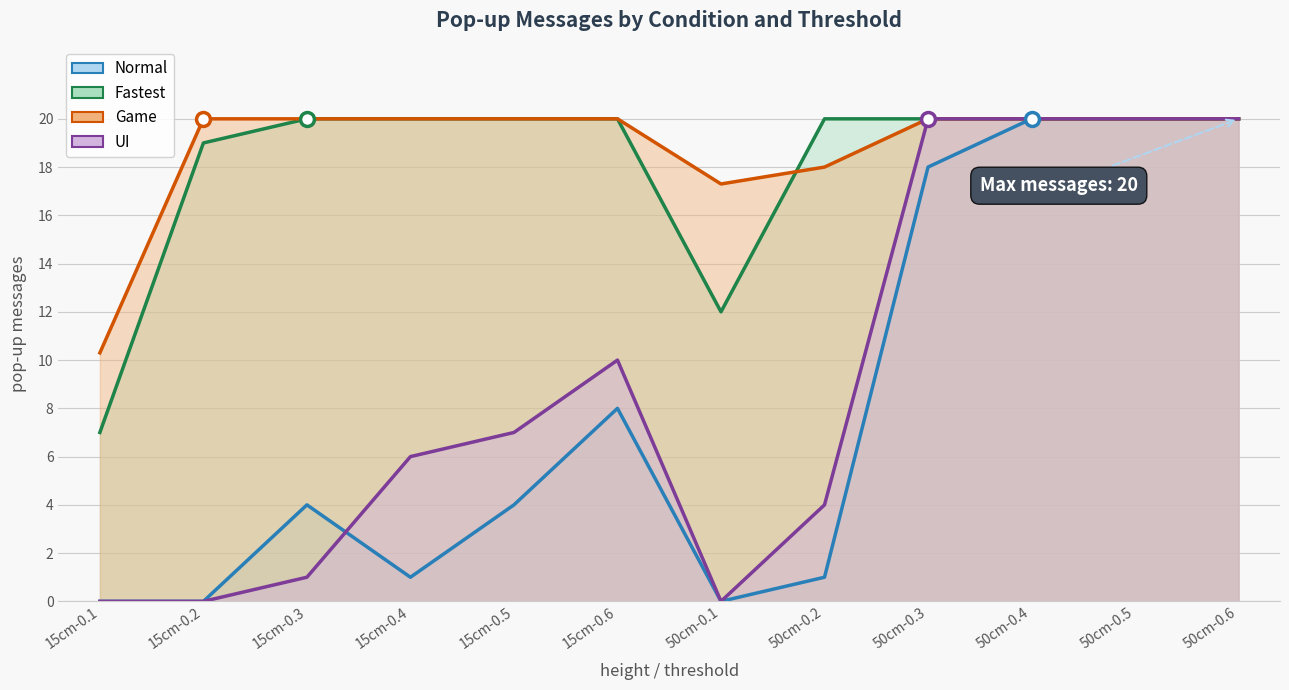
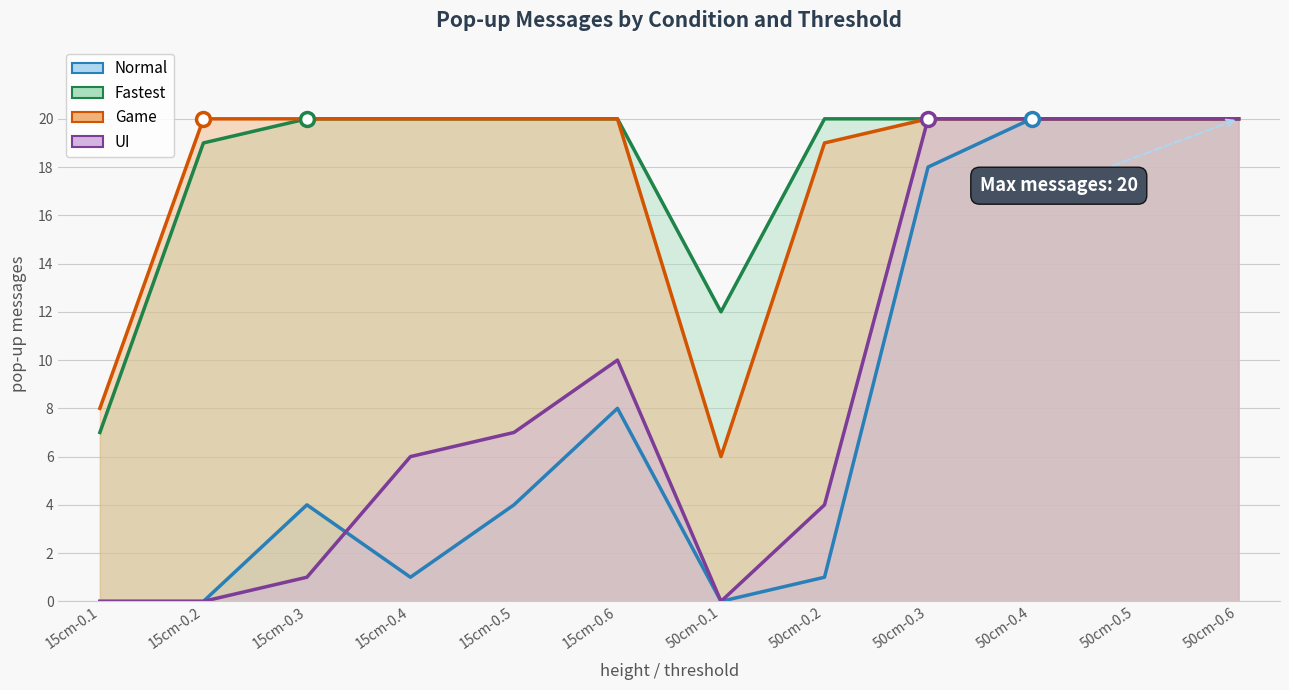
Game, 15cm-0.1: 10.3 -> 8.0
Game, 50cm-0.1: 17.3 -> 6.0
Game, 50cm-0.2: 18 -> 19
